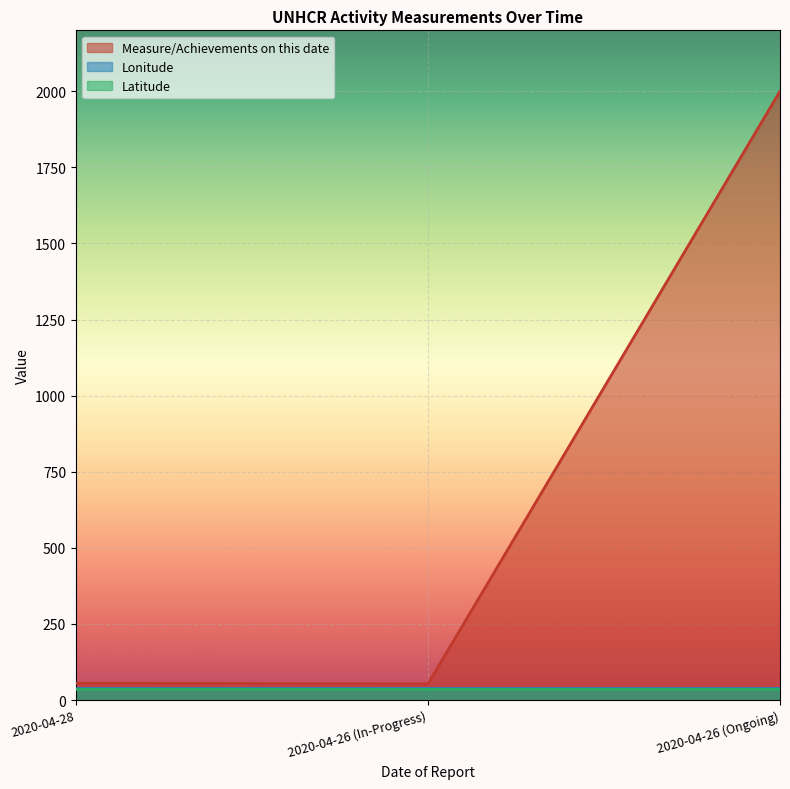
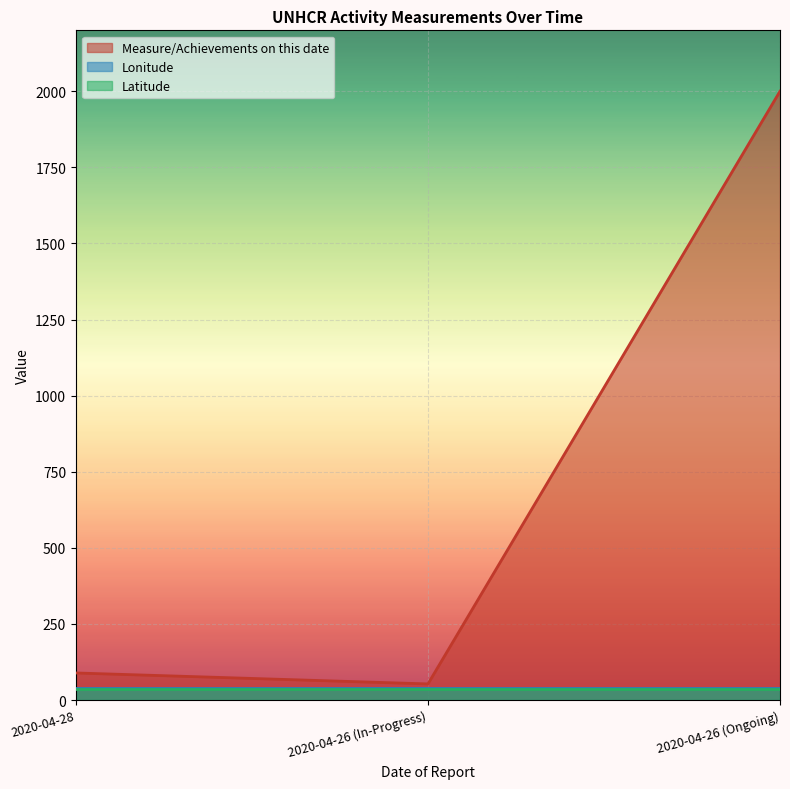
Measure/Achievements on this date, 2020-04-28: 60 -> 90
